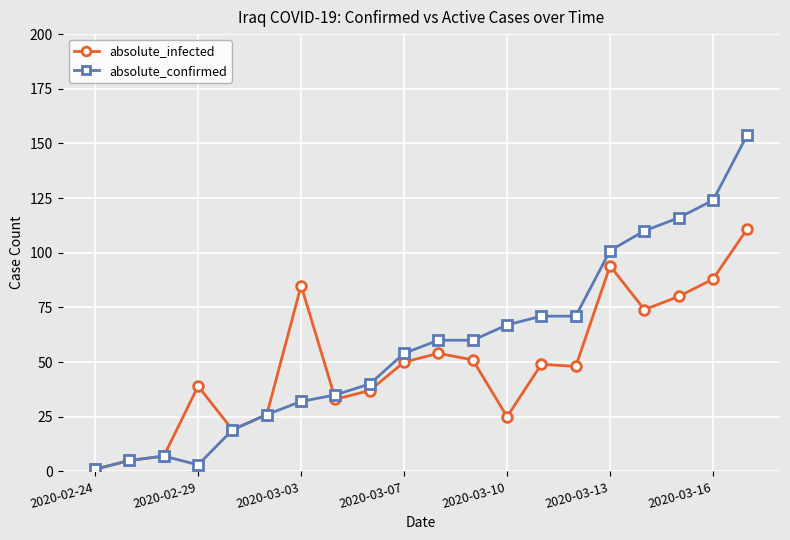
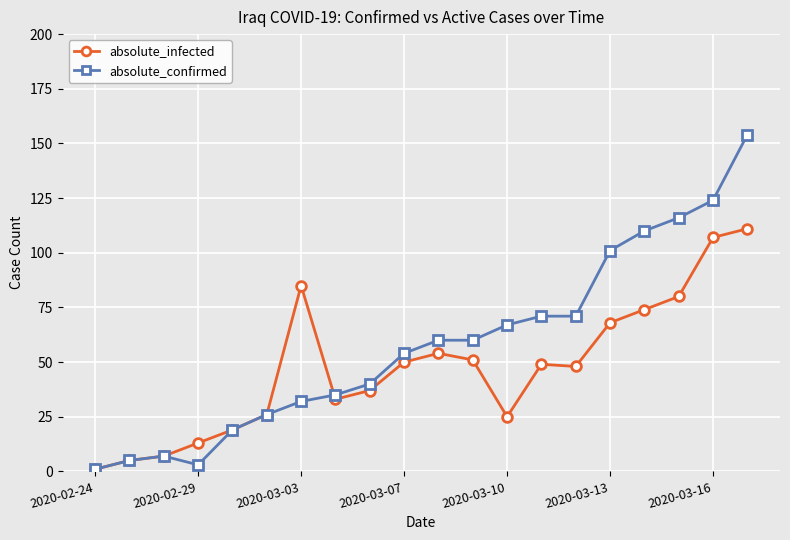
absolute_infected, 2020-02-29: 39 -> 13
absolute_infected, 2020-03-13: 94 -> 68
absolute_infected, 2020-03-16: 88 -> 107
